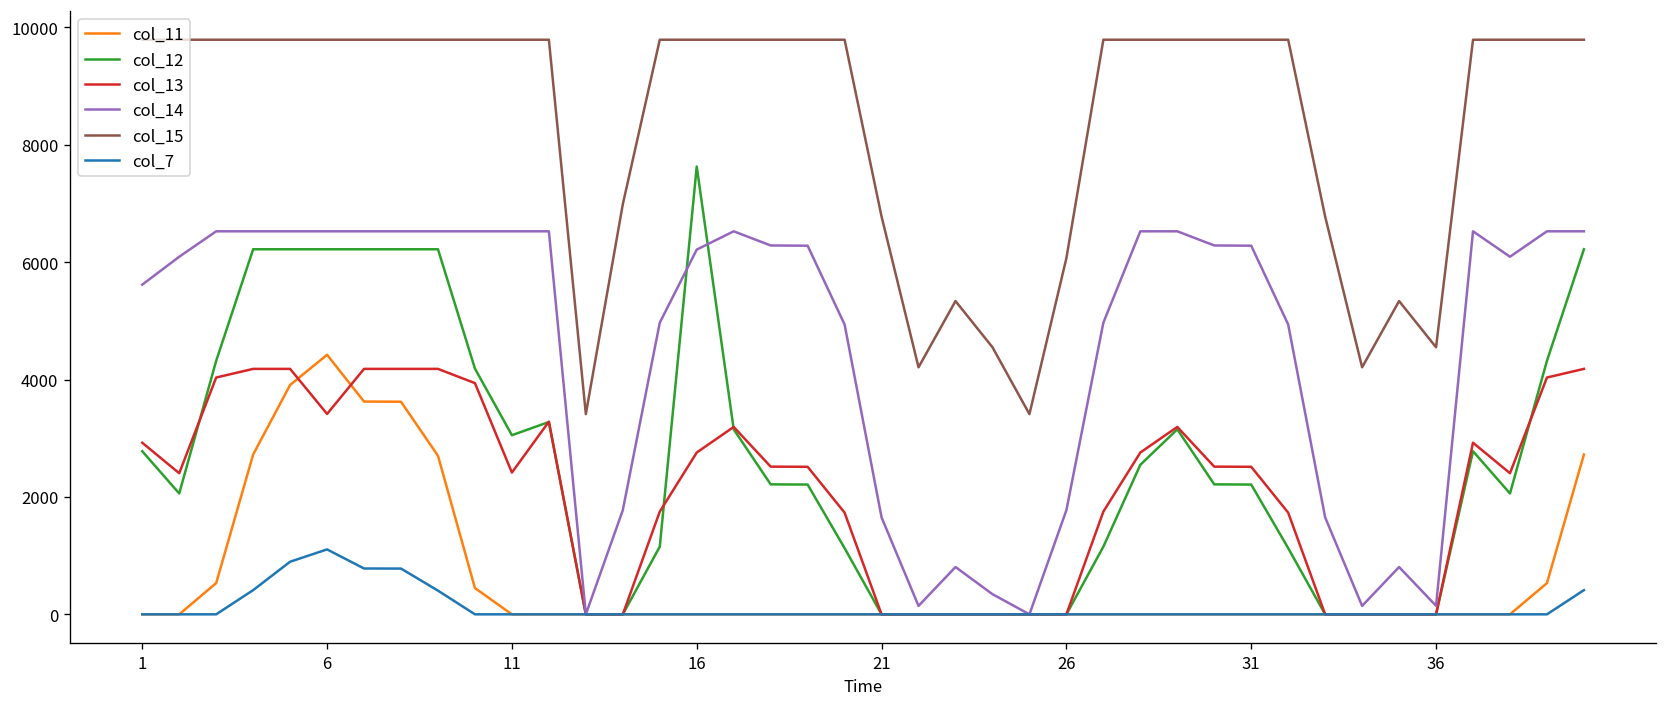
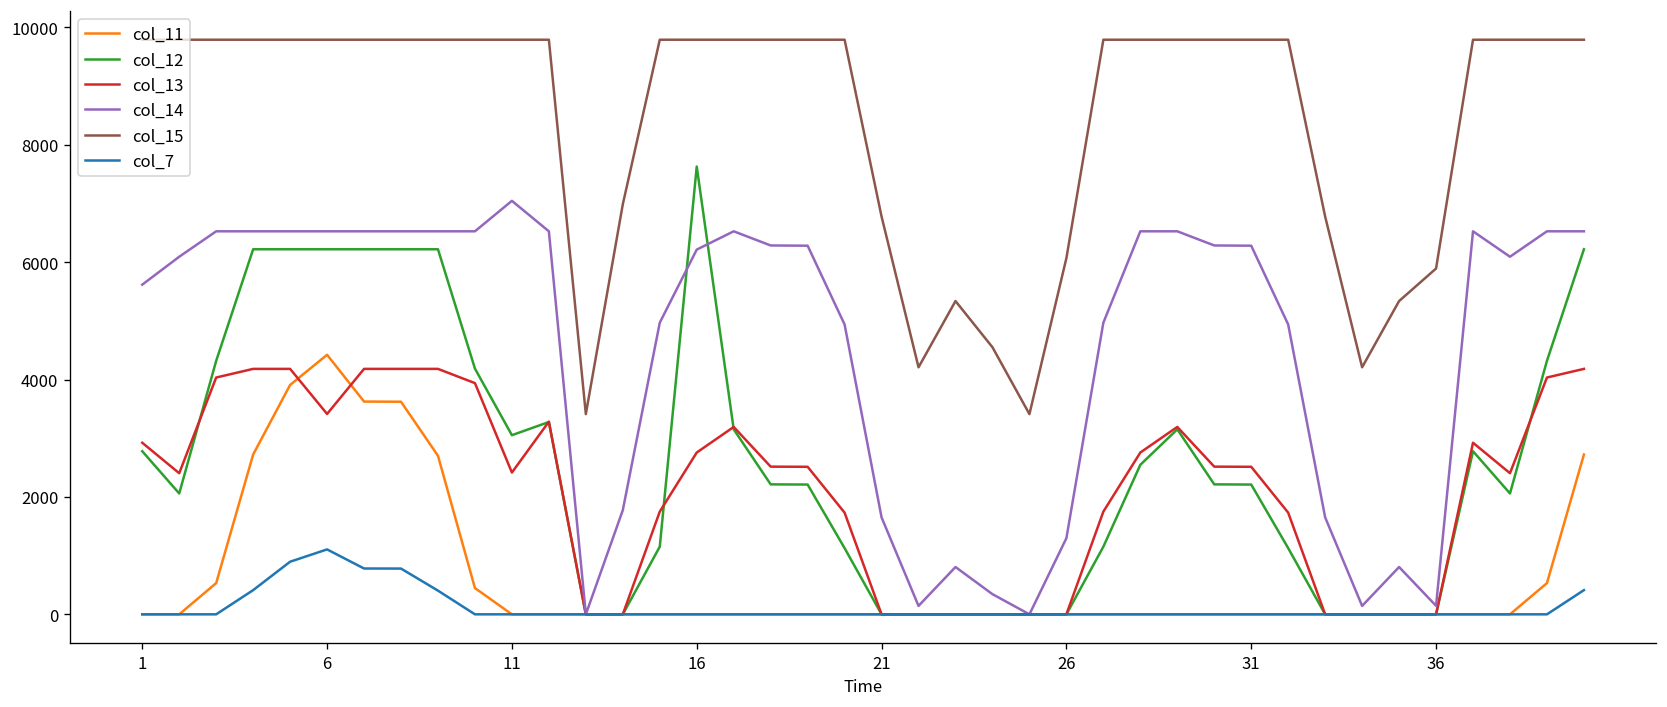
col_14, 11: 6500 -> 7000
col_14, 26: 1800 -> 1300
col_15, 36: 4600 -> 5900
